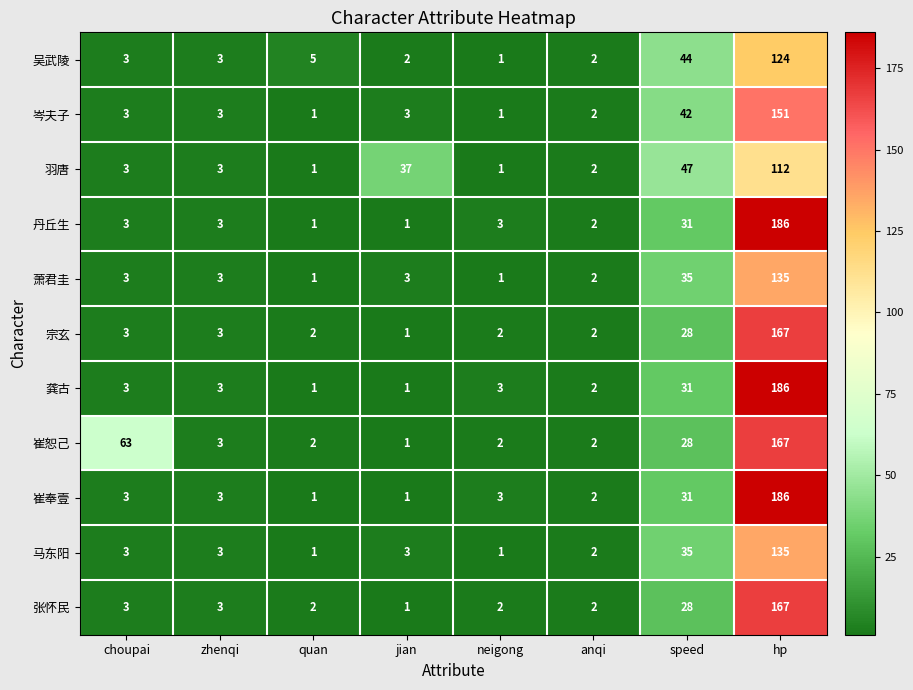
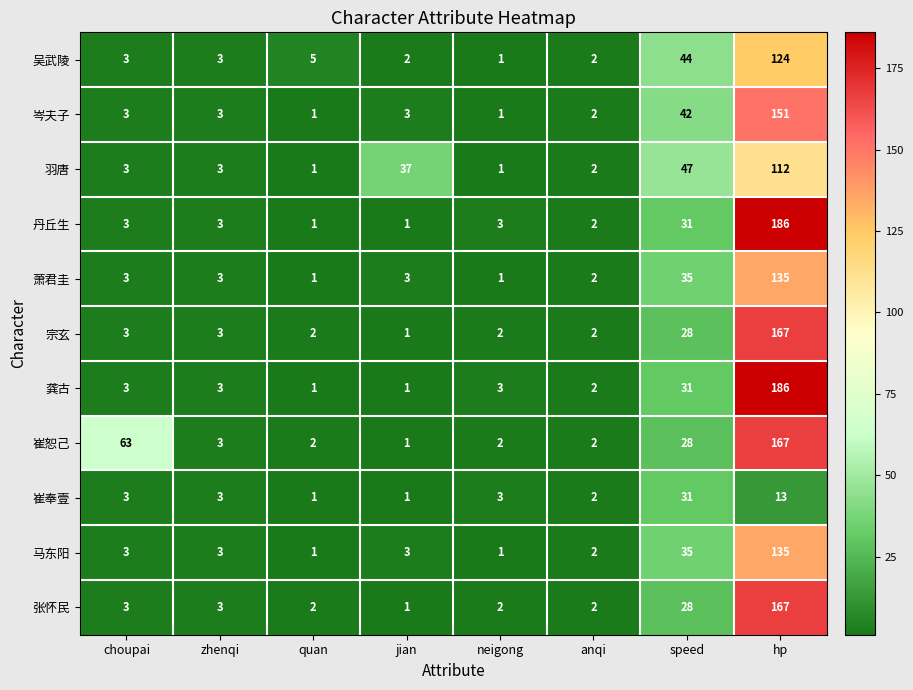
崔奉壹, hp: 186 -> 13
